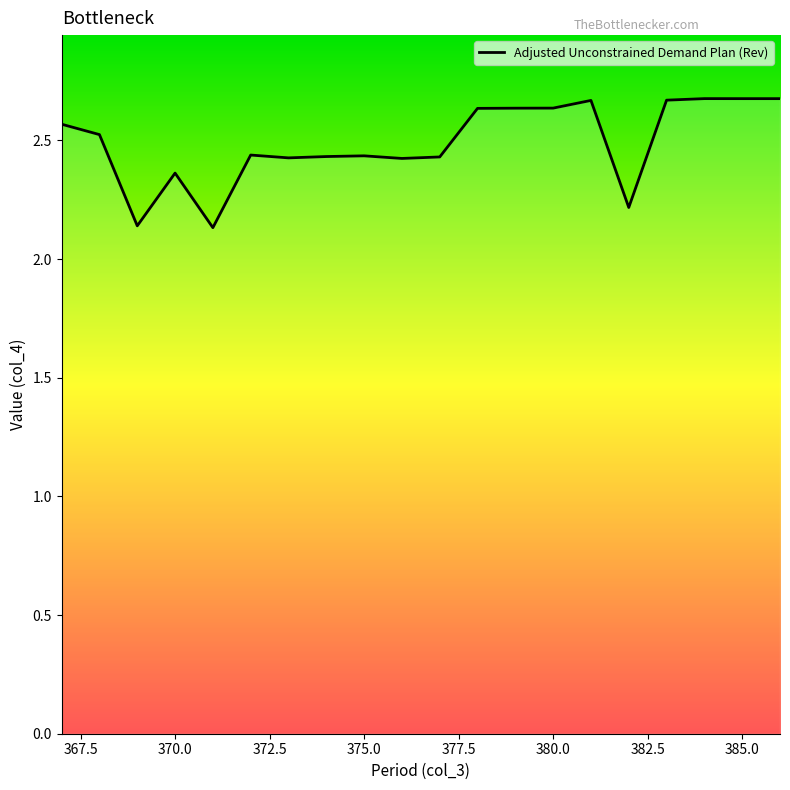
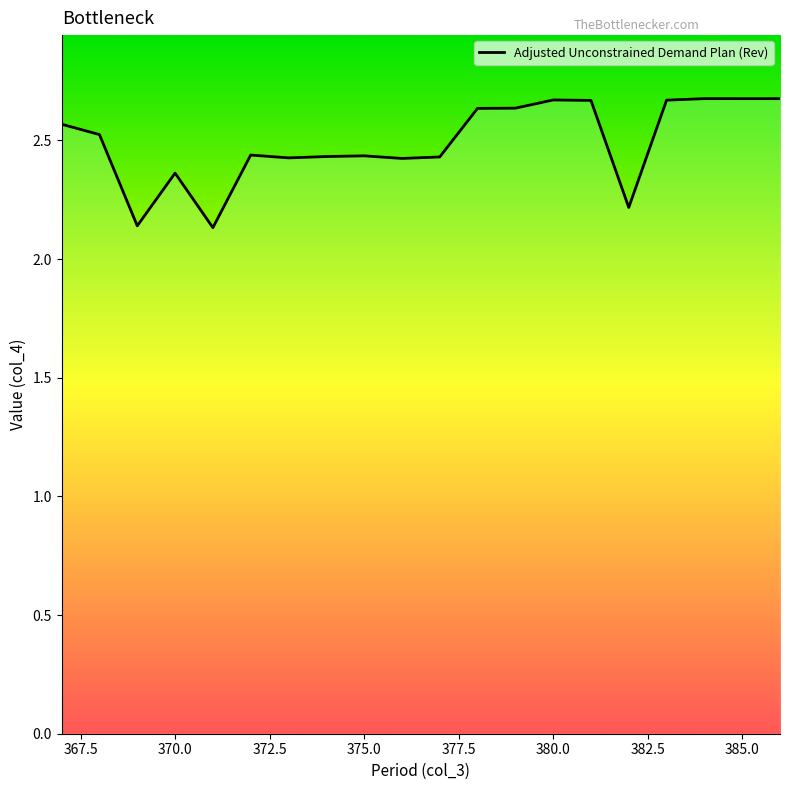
380.0: 2.64 -> 2.67
